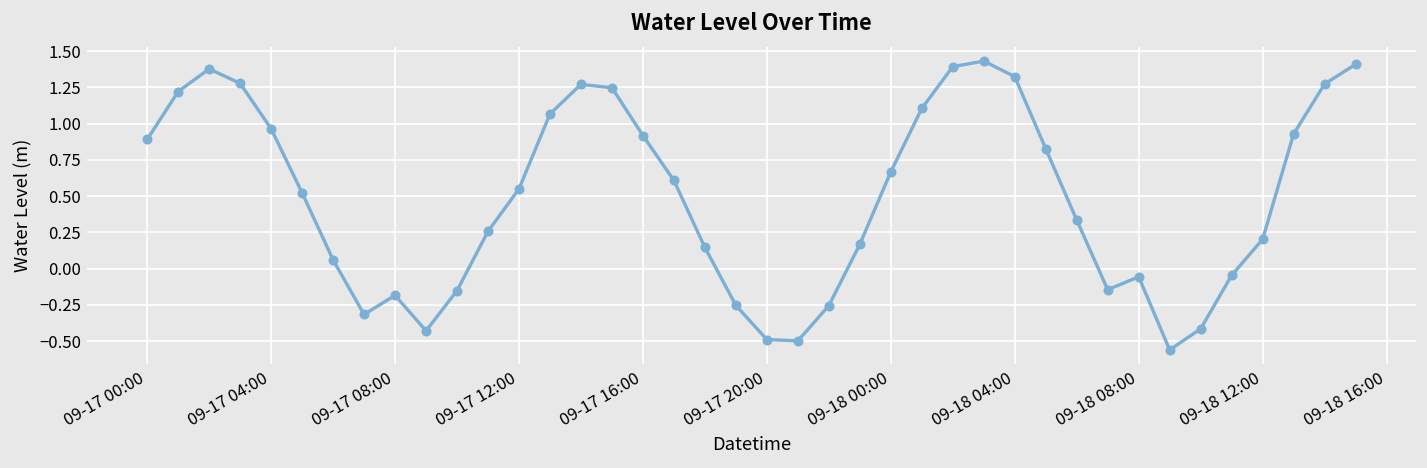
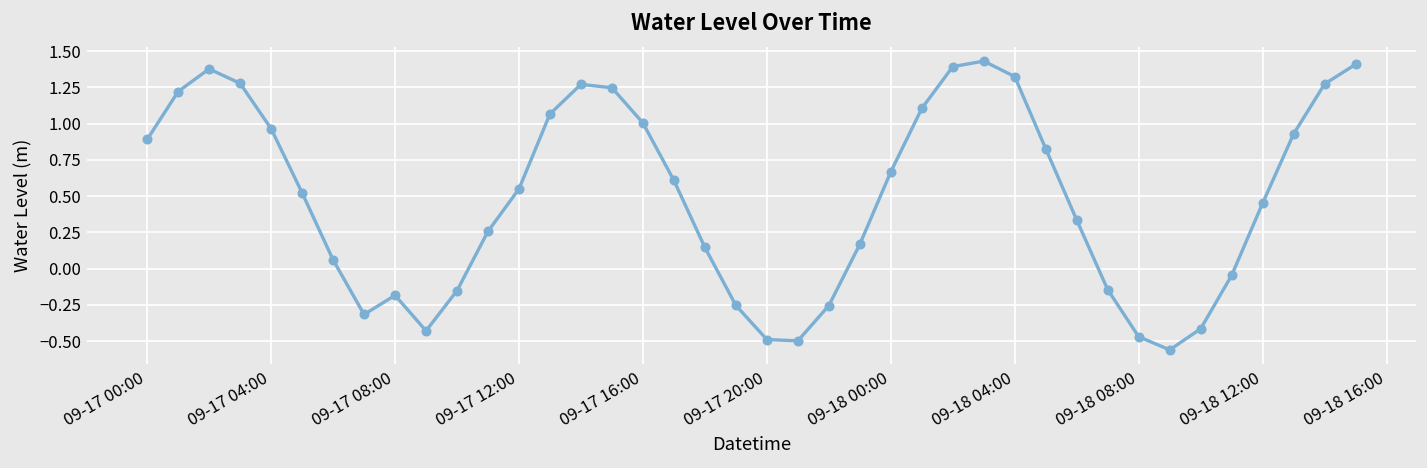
09-17 16:00: 0.92 -> 1.00
09-18 08:00: -0.06 -> -0.47
09-18 12:00: 0.20 -> 0.45
